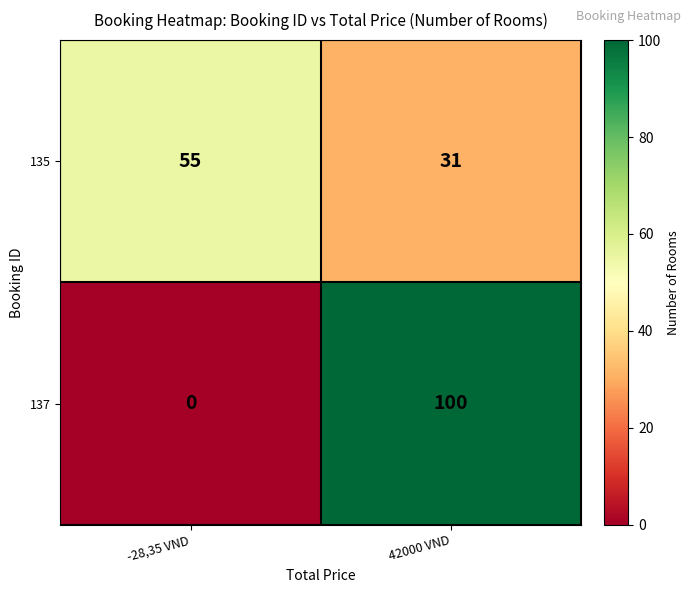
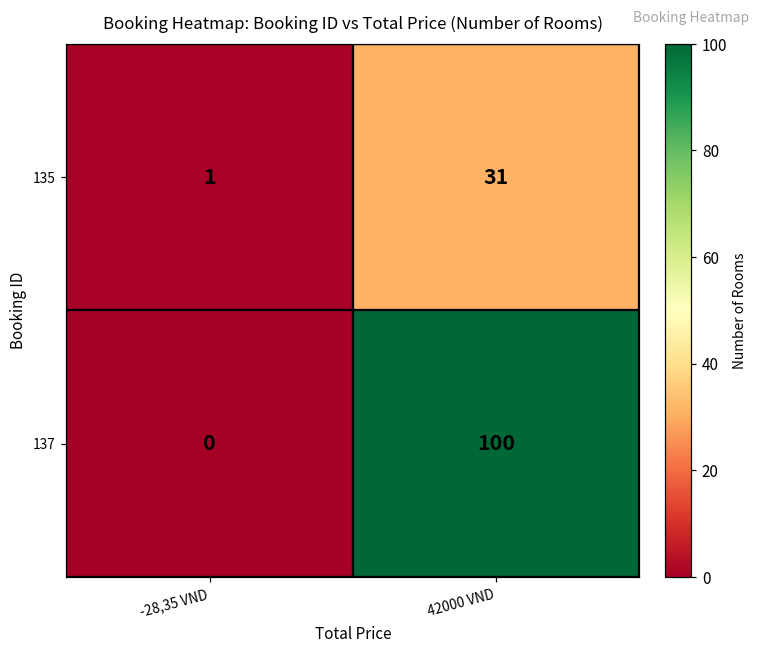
135, -28,35 VND: 55 -> 1
